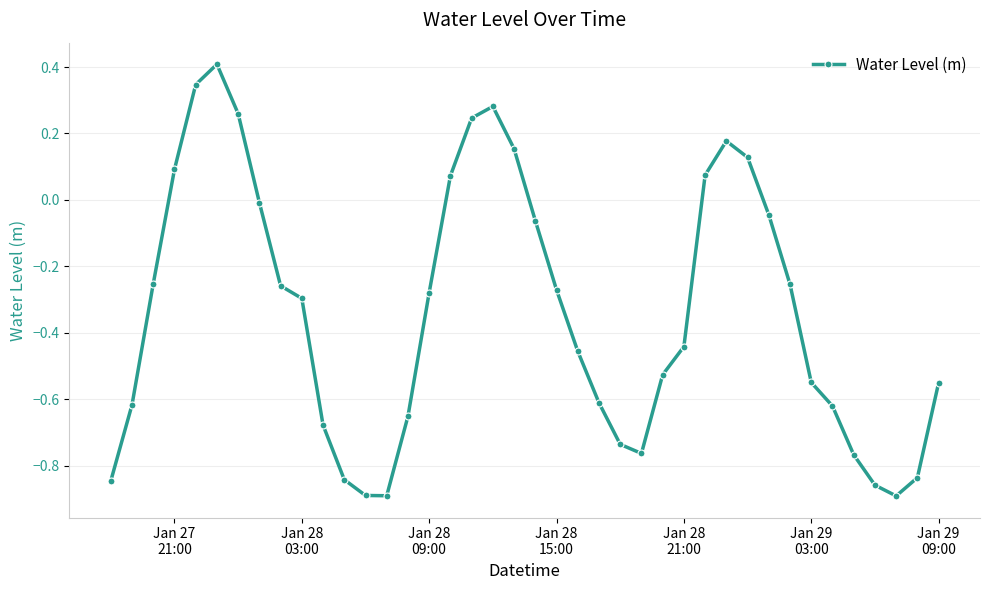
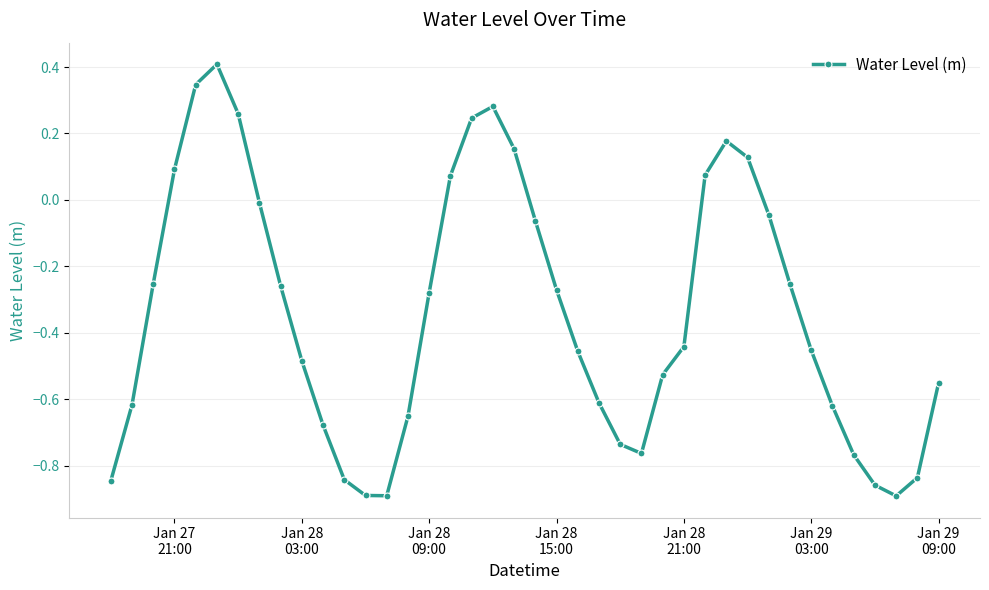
Jan 28 03:00: -0.30 -> -0.48
Jan 29 03:00: -0.55 -> -0.45
